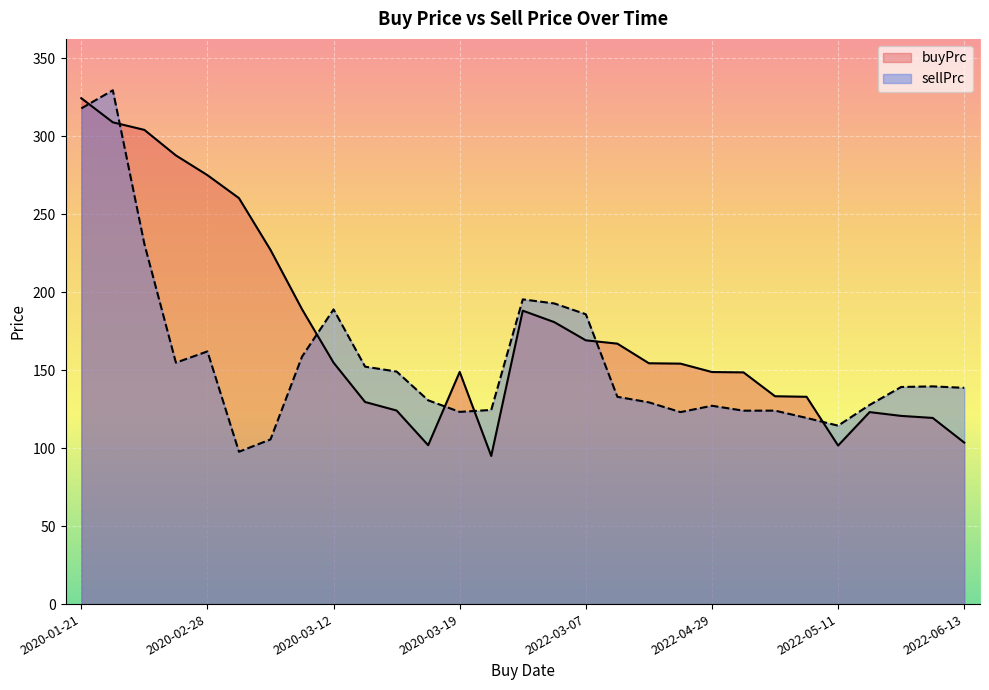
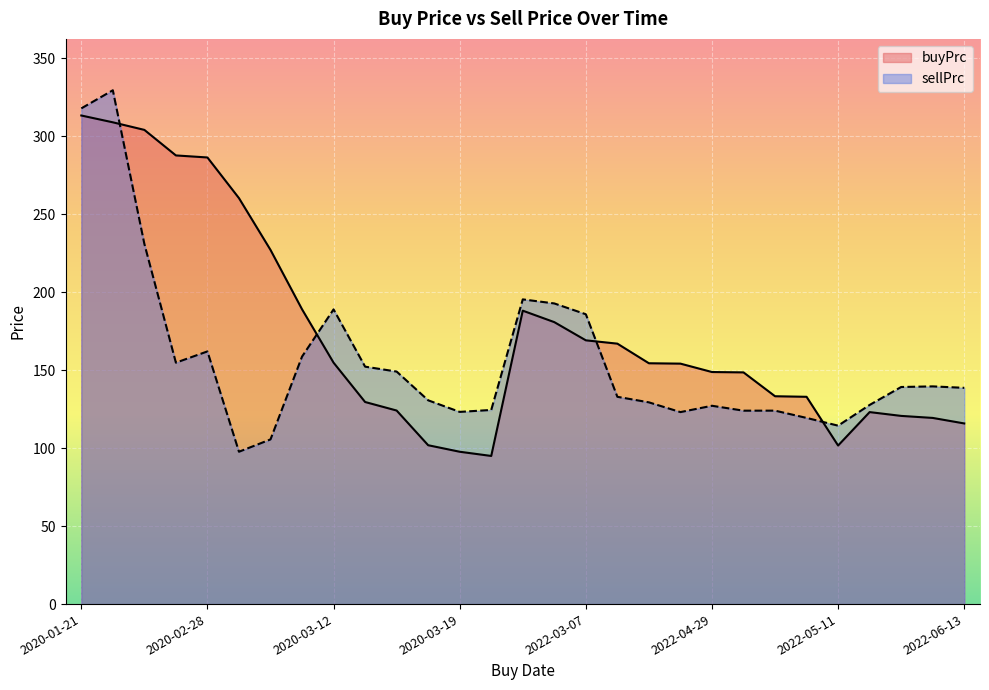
buyPrc, 2020-01-21: 324 -> 313
buyPrc, 2020-02-28: 275 -> 286
buyPrc, 2020-03-19: 149 -> 98
buyPrc, 2022-06-13: 104 -> 116
